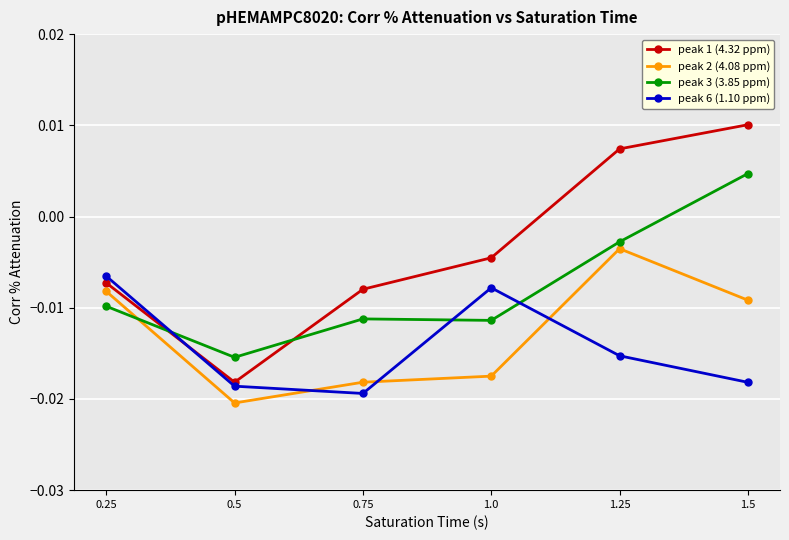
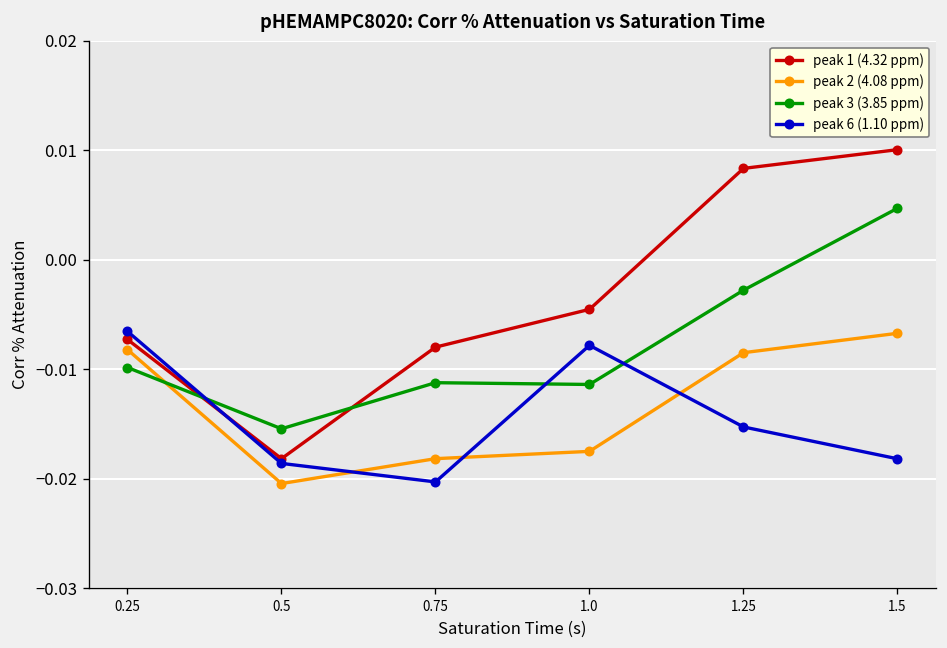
peak 6 (1.10 ppm), 0.75: -0.019 -> -0.020
peak 1 (4.32 ppm), 1.25: 0.007 -> 0.008
peak 2 (4.08 ppm), 1.25: -0.004 -> -0.008
peak 2 (4.08 ppm), 1.5: -0.009 -> -0.007
